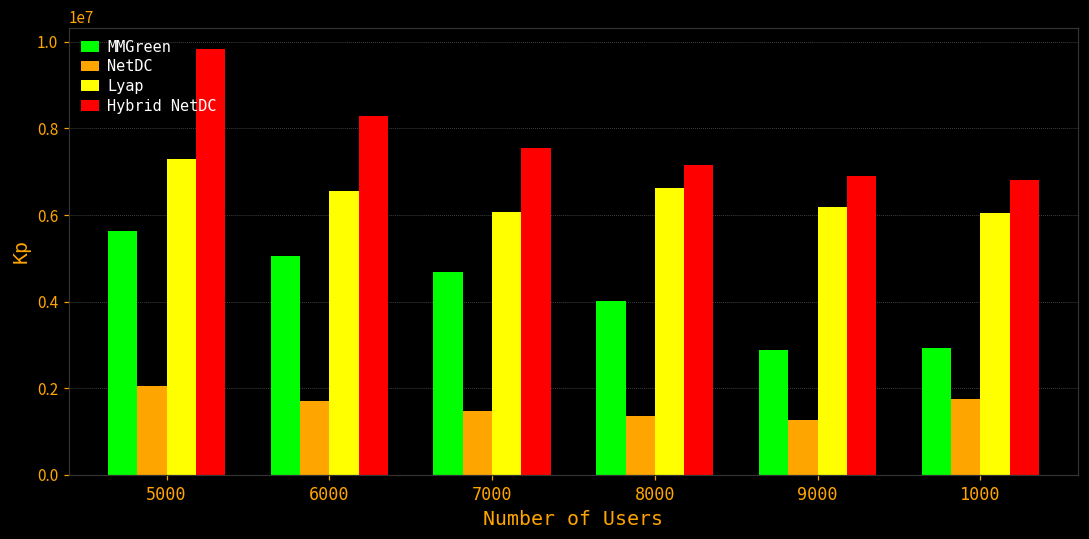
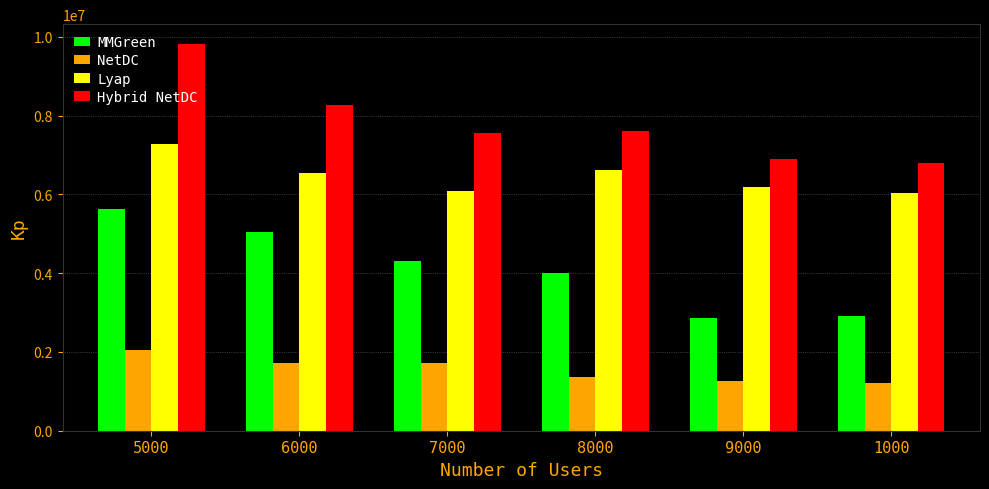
MMGreen, 7000: 4700000 -> 4300000
NetDC, 7000: 1500000 -> 1700000
Hybrid NetDC, 8000: 7200000 -> 7600000
NetDC, 1000: 1700000 -> 1200000
